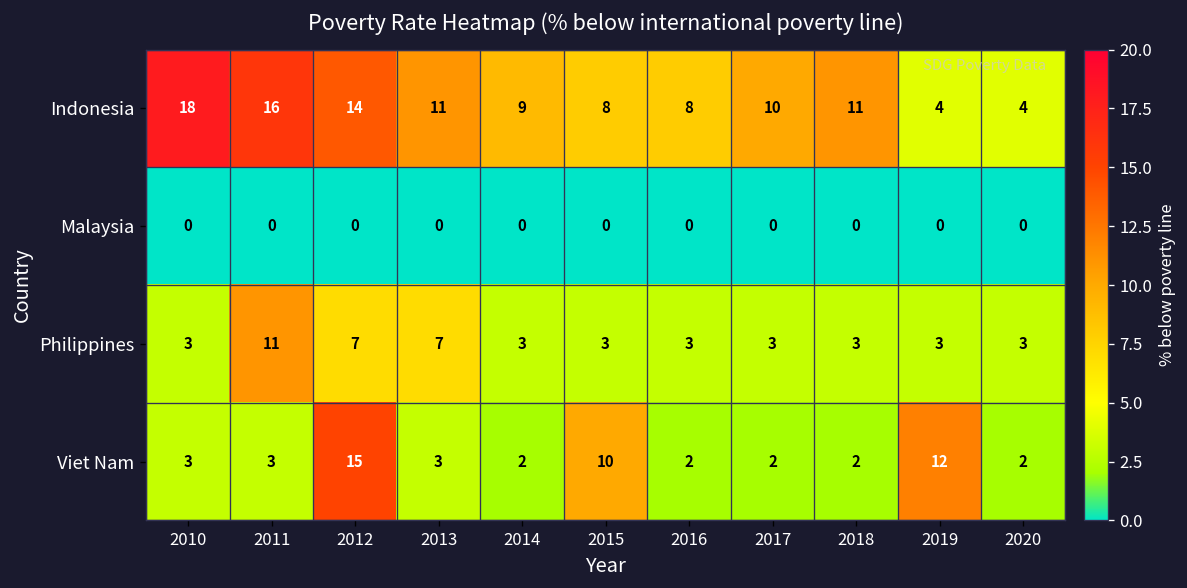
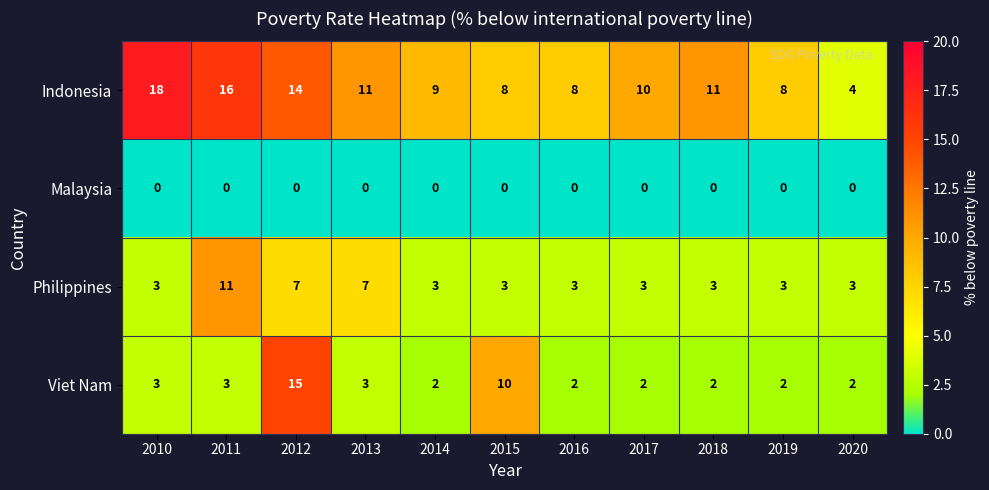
Indonesia, 2019: 4 -> 8
Viet Nam, 2019: 12 -> 2
